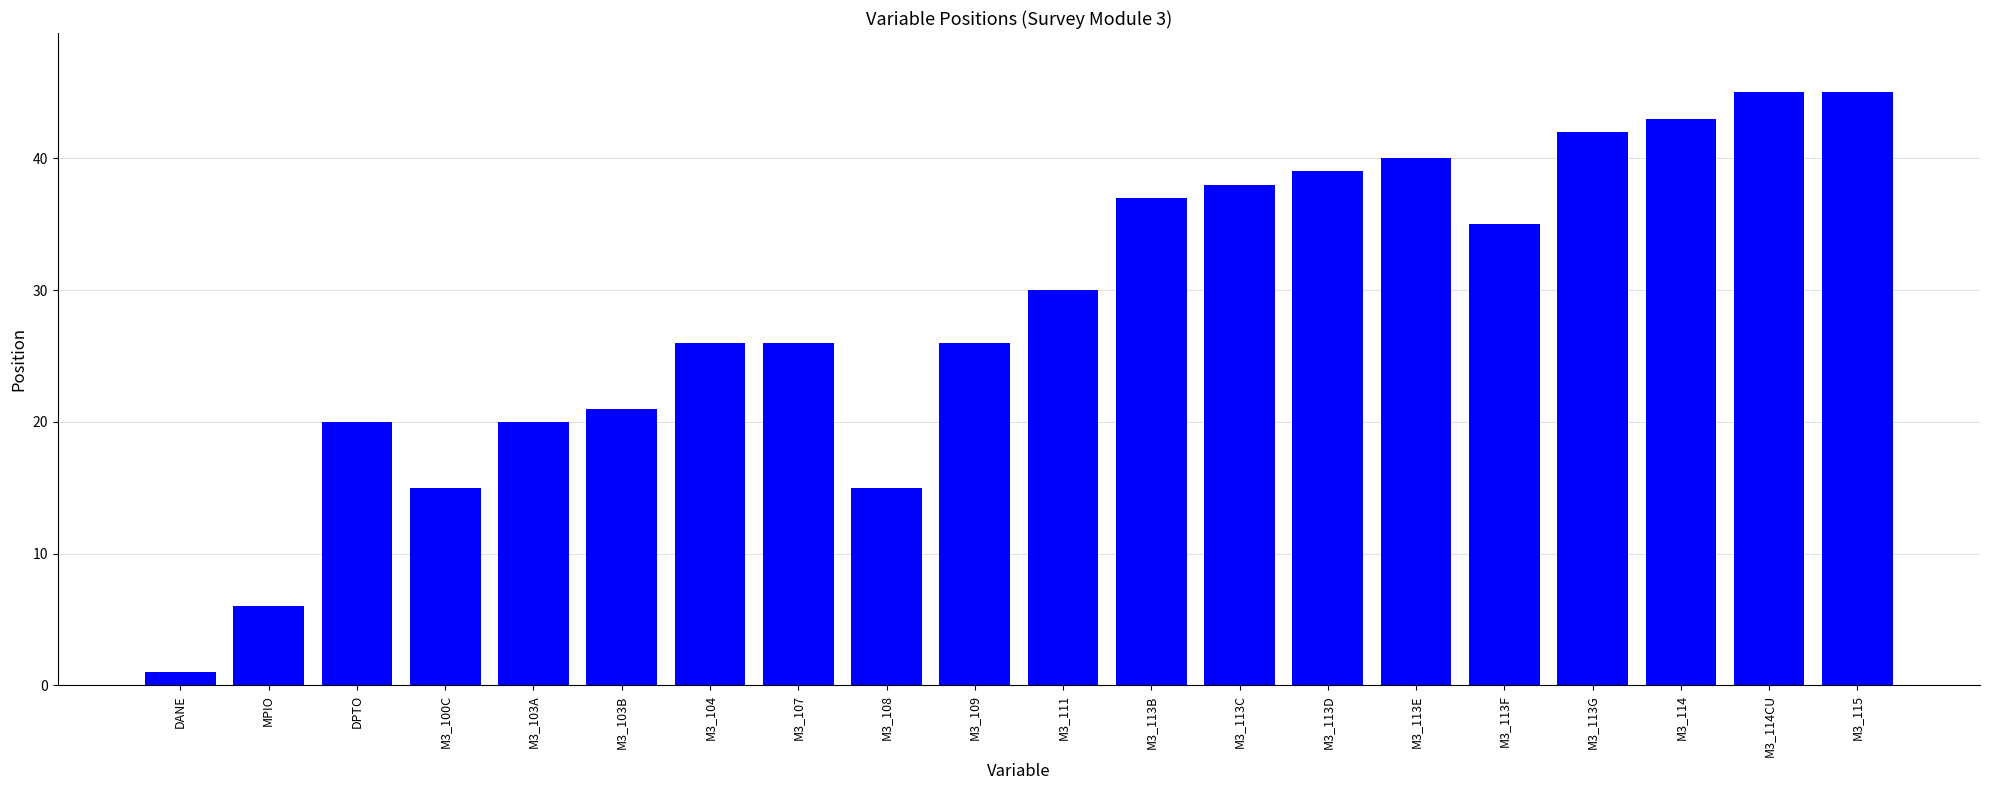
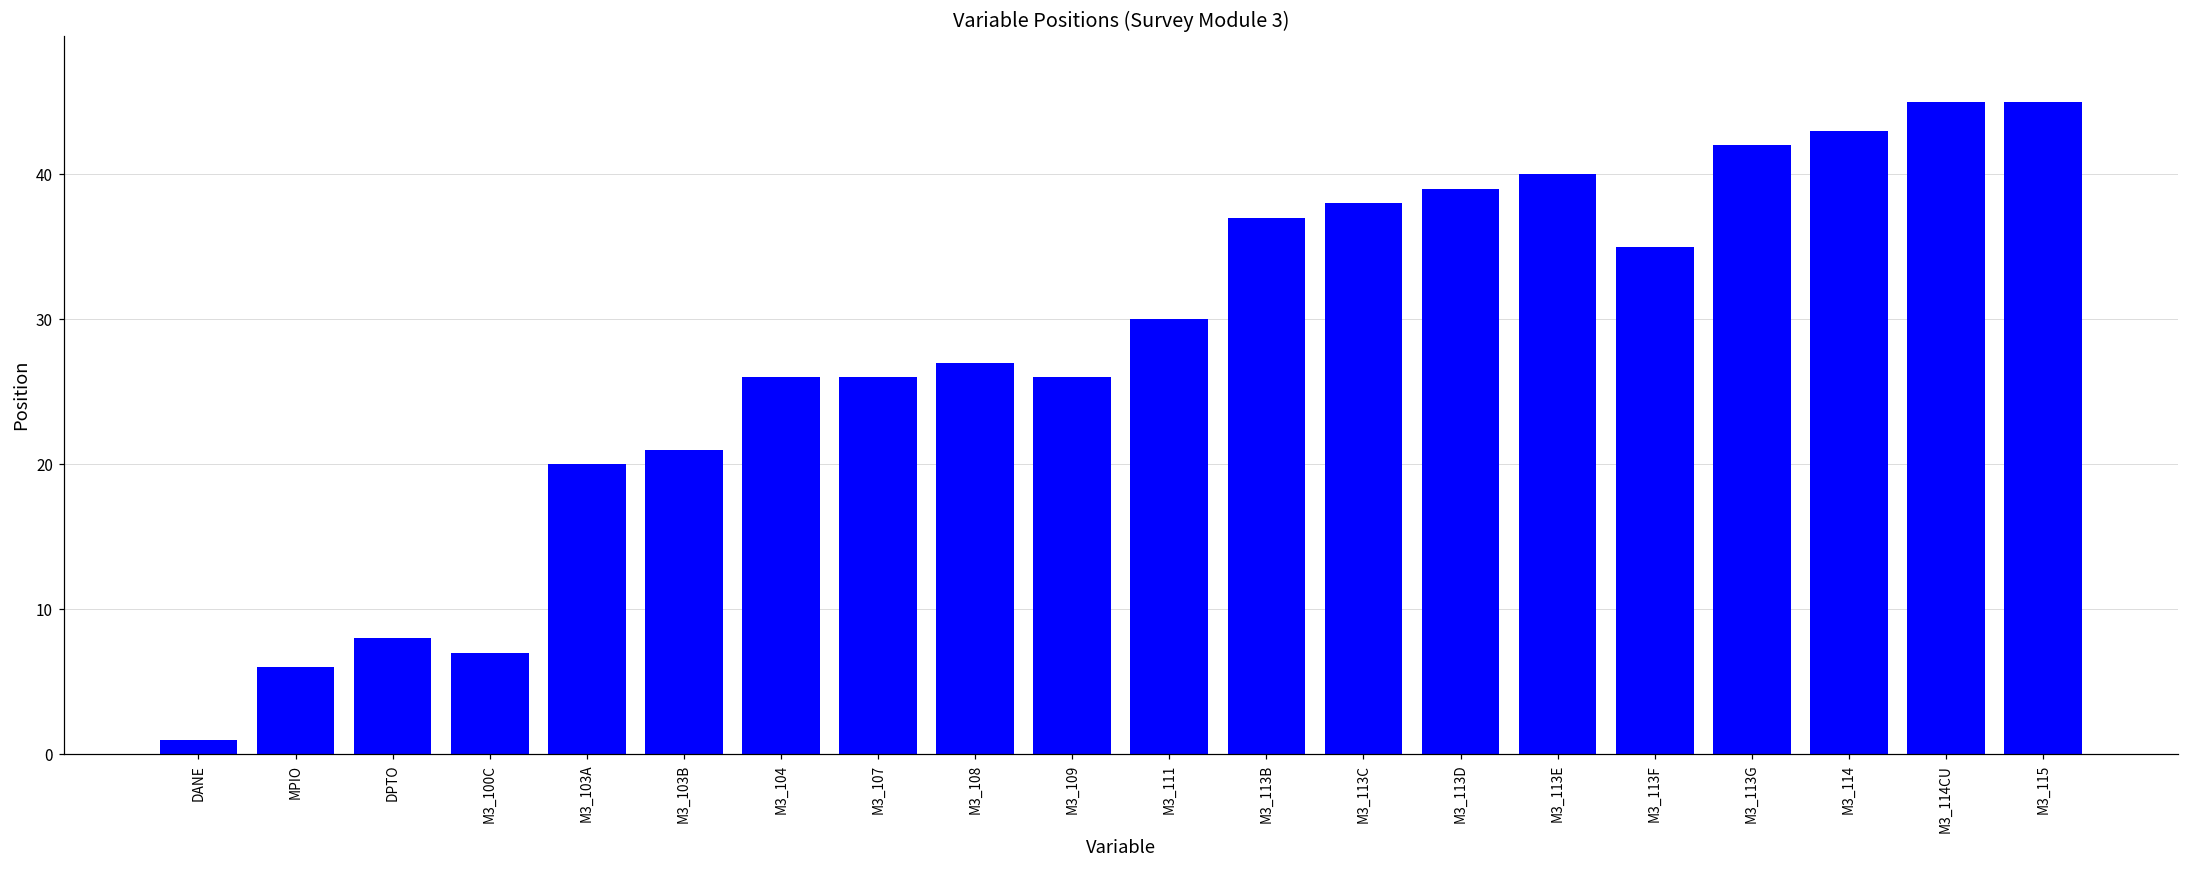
DPTO: 20 -> 8
M3_100C: 15 -> 7
M3_108: 15 -> 27
